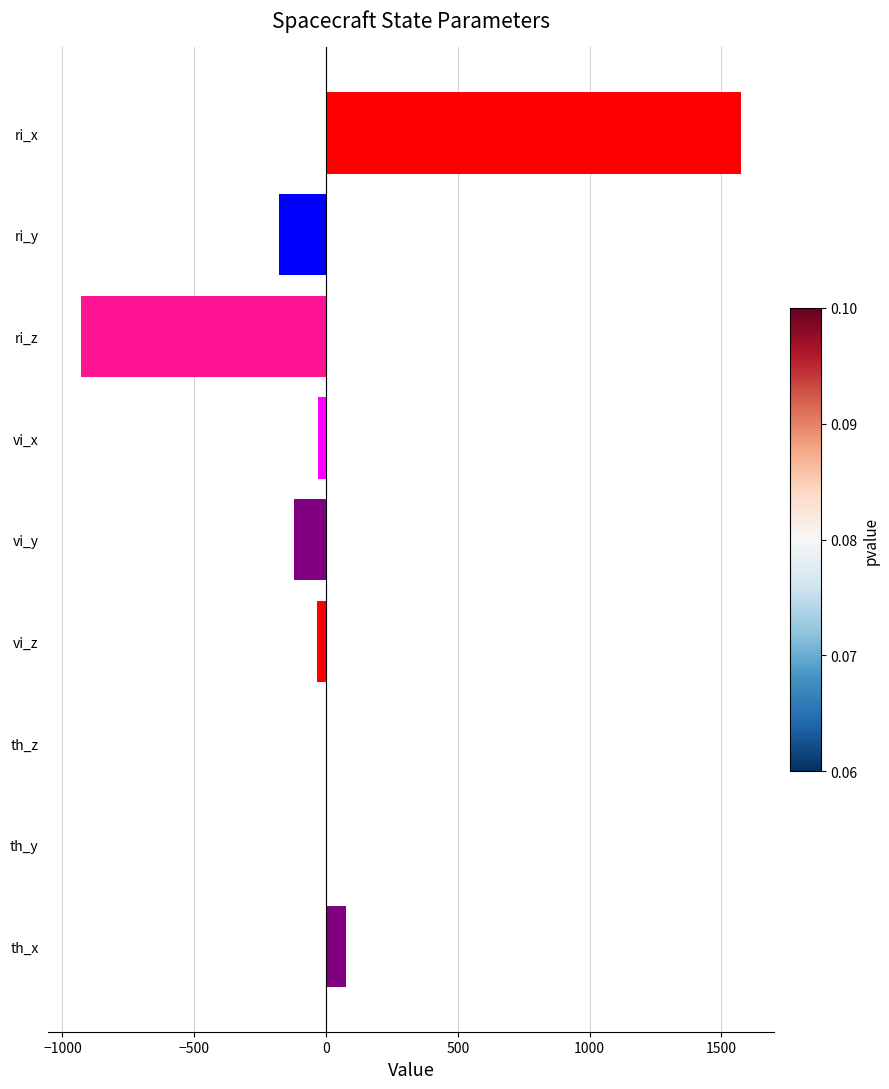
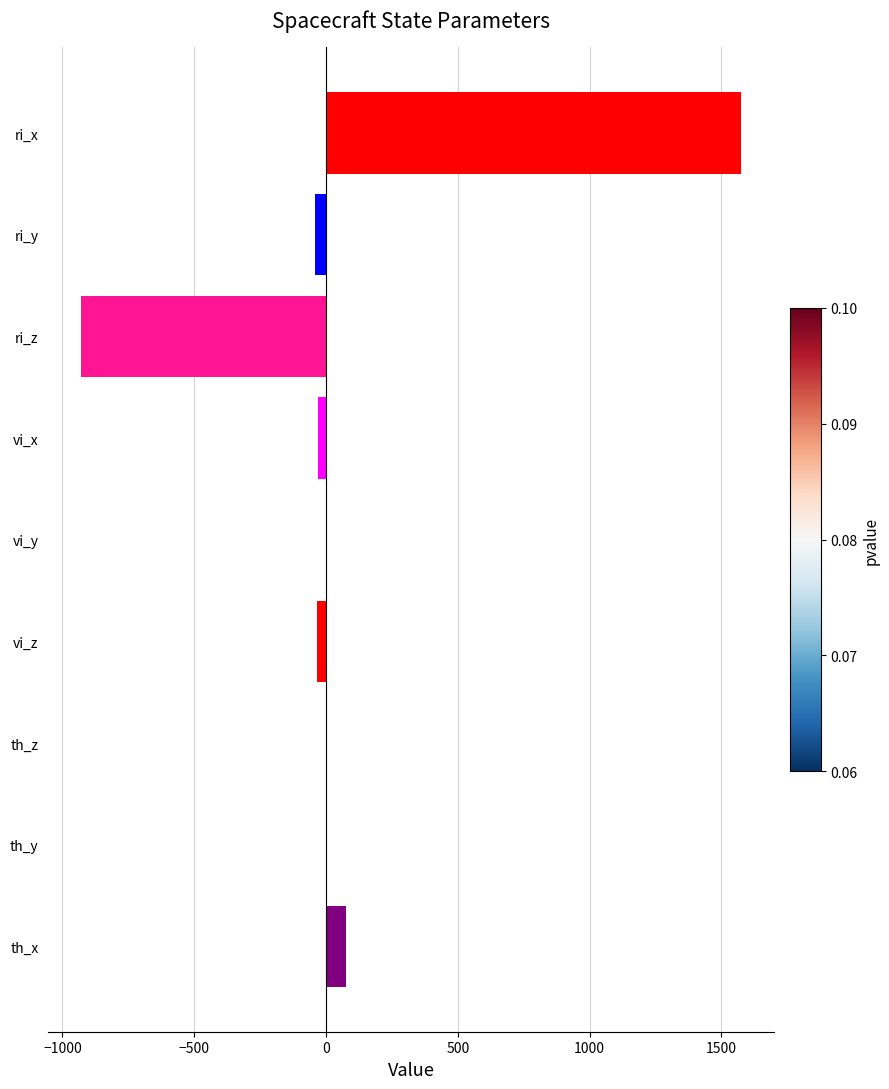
ri_y: -180 -> -40
vi_y: -120 -> 0
